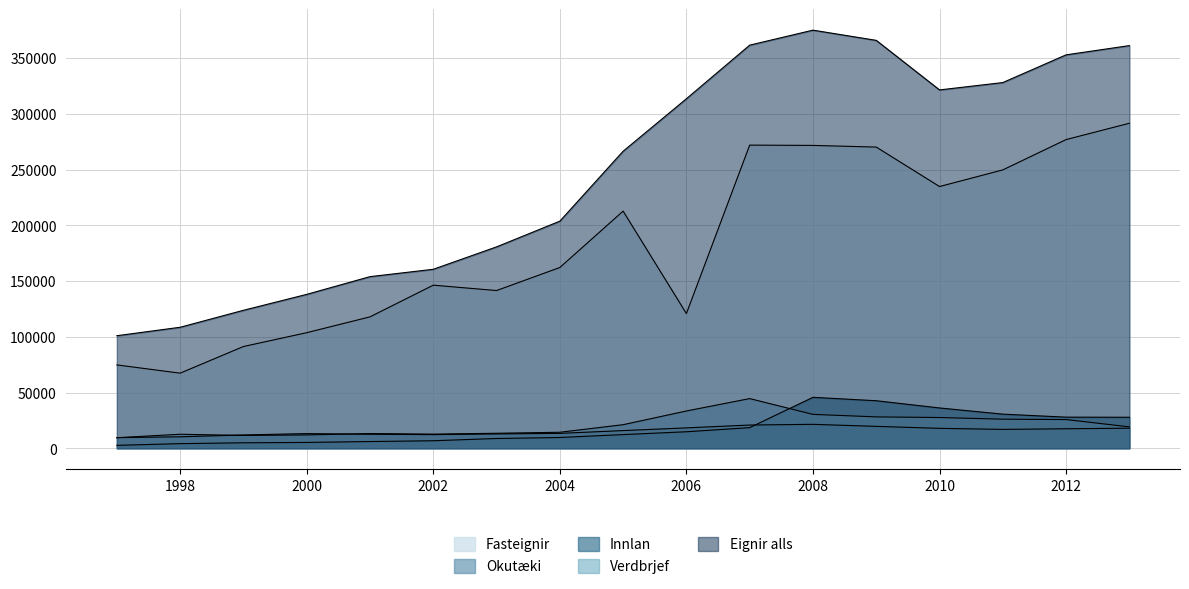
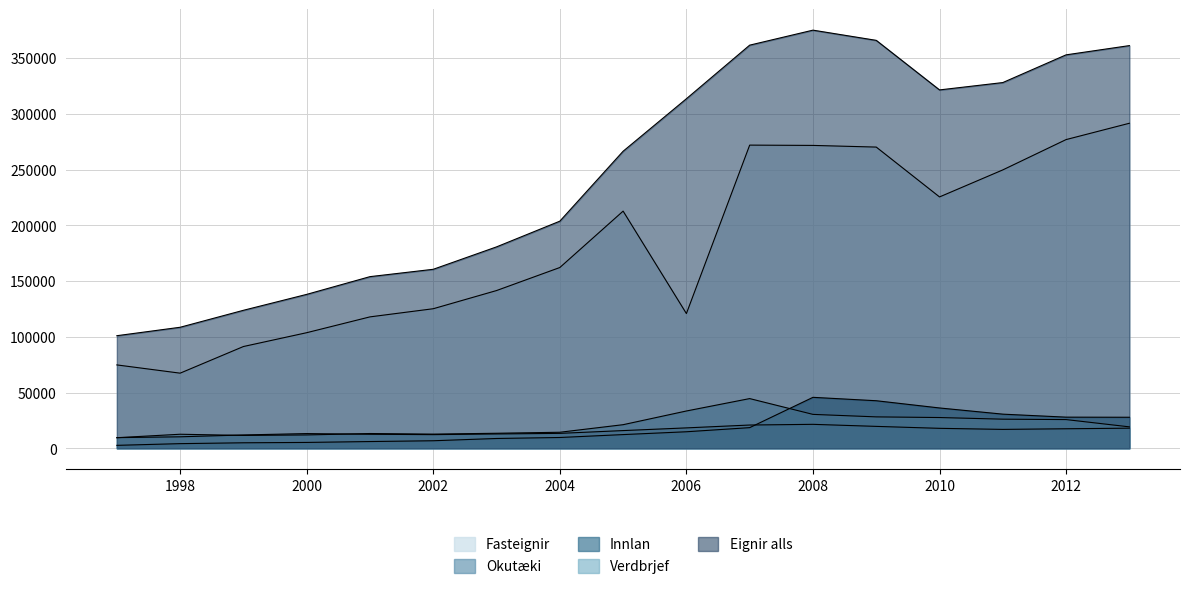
Fasteignir, 2002: 146000 -> 125000
Fasteignir, 2010: 235000 -> 225000
